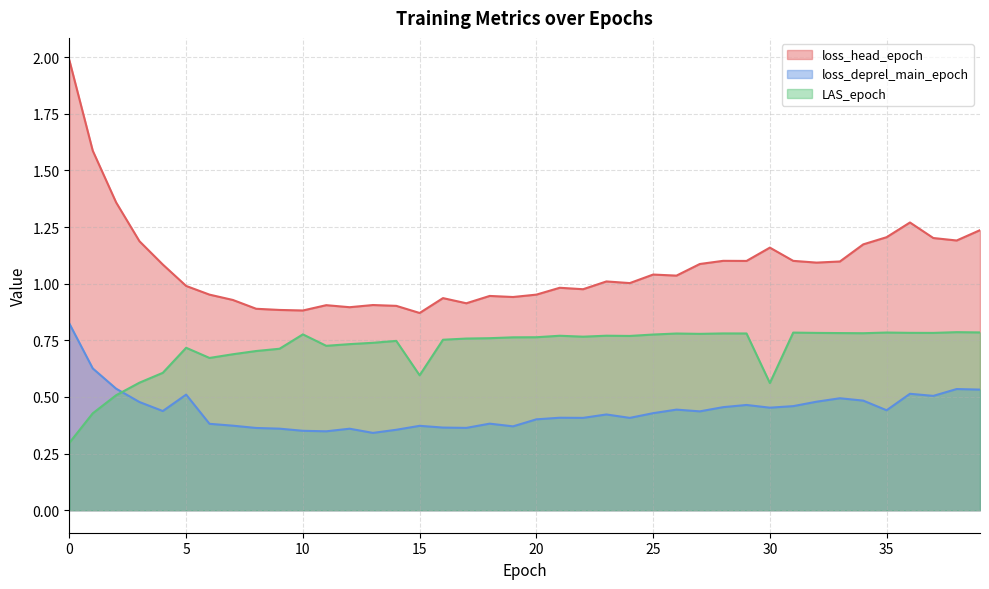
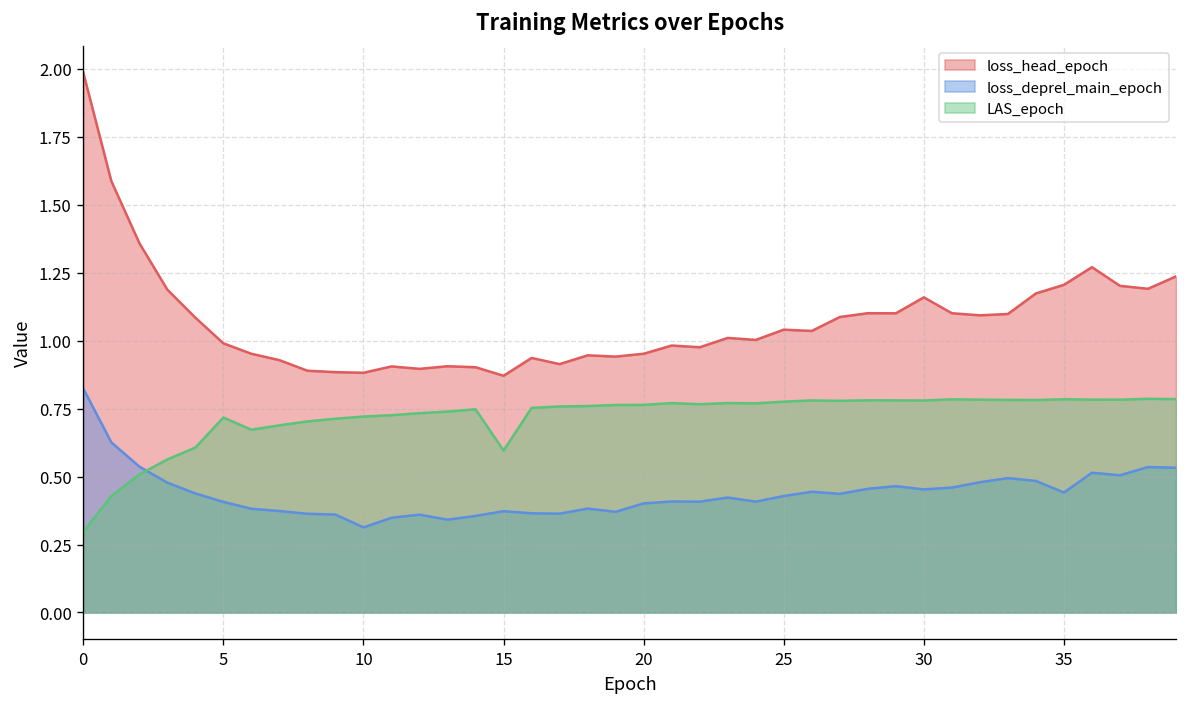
loss_deprel_main_epoch, 5: 0.51 -> 0.41
loss_deprel_main_epoch, 10: 0.35 -> 0.31
LAS_epoch, 10: 0.78 -> 0.72
LAS_epoch, 30: 0.56 -> 0.78
